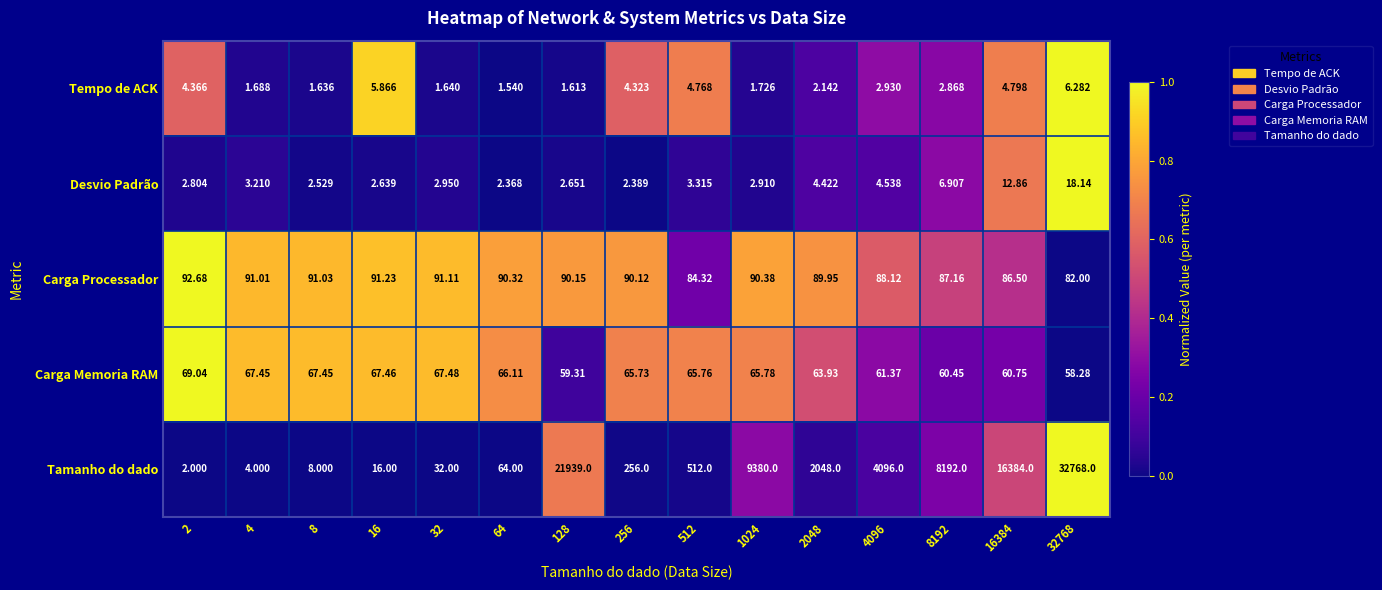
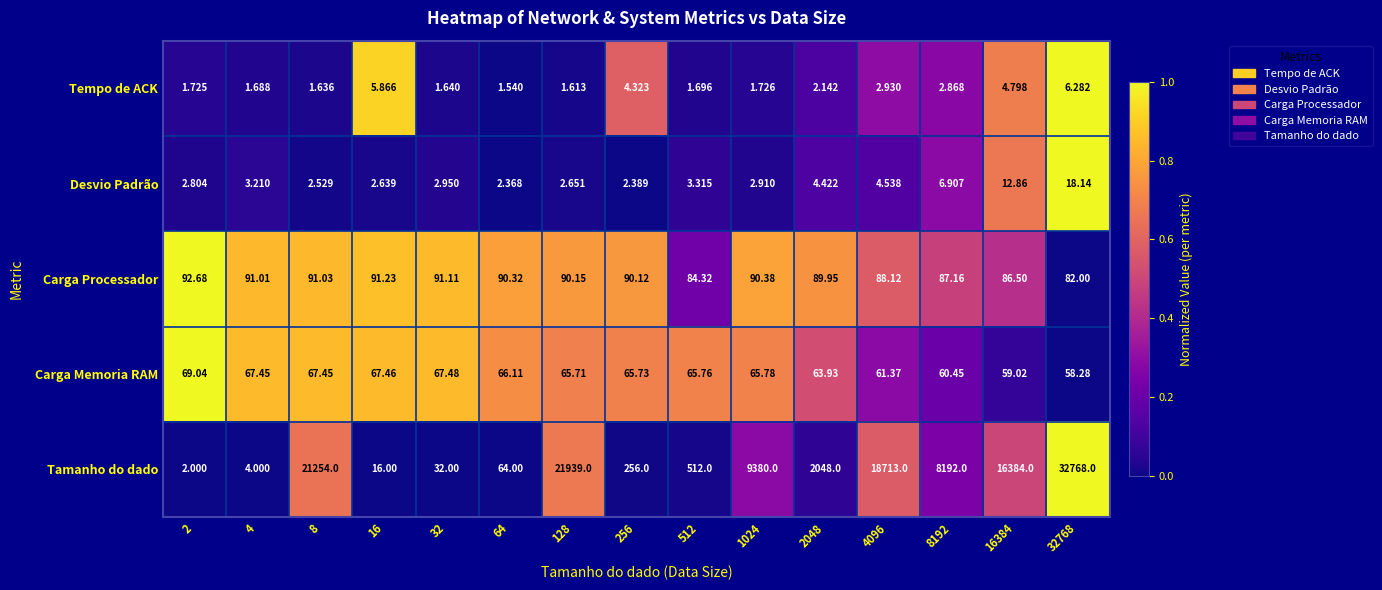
Tempo de ACK, 2: 4.366 -> 1.725
Tempo de ACK, 512: 4.768 -> 1.696
Carga Memoria RAM, 128: 59.31 -> 65.71
Carga Memoria RAM, 16384: 60.75 -> 59.02
Tamanho do dado, 8: 8.000 -> 21254.0
Tamanho do dado, 4096: 4096.0 -> 18713.0
